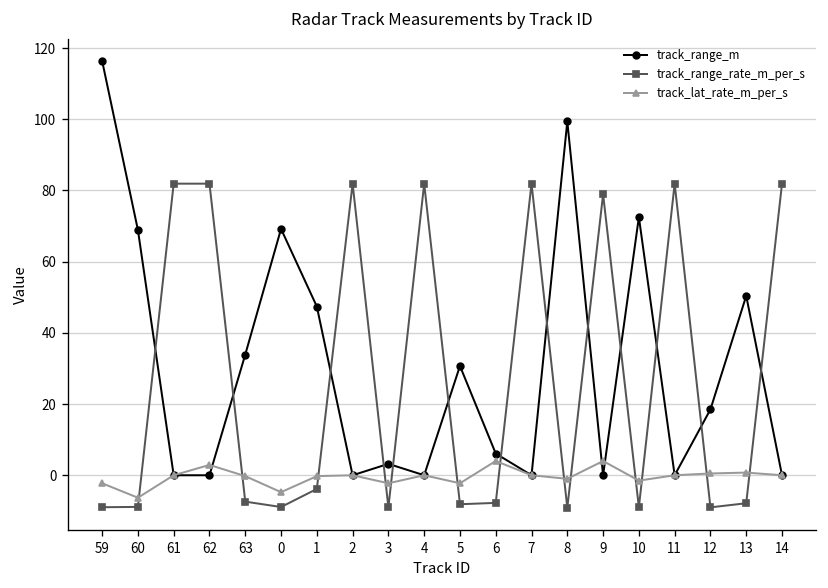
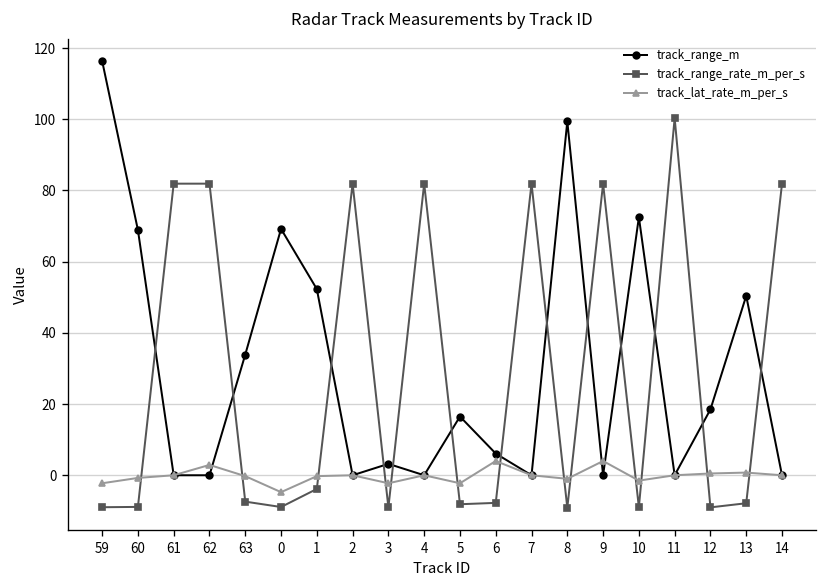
track_lat_rate_m_per_s, 60: -6 -> -1
track_range_m, 1: 47 -> 52
track_range_m, 5: 31 -> 17
track_range_rate_m_per_s, 9: 79 -> 82
track_range_rate_m_per_s, 11: 82 -> 100
